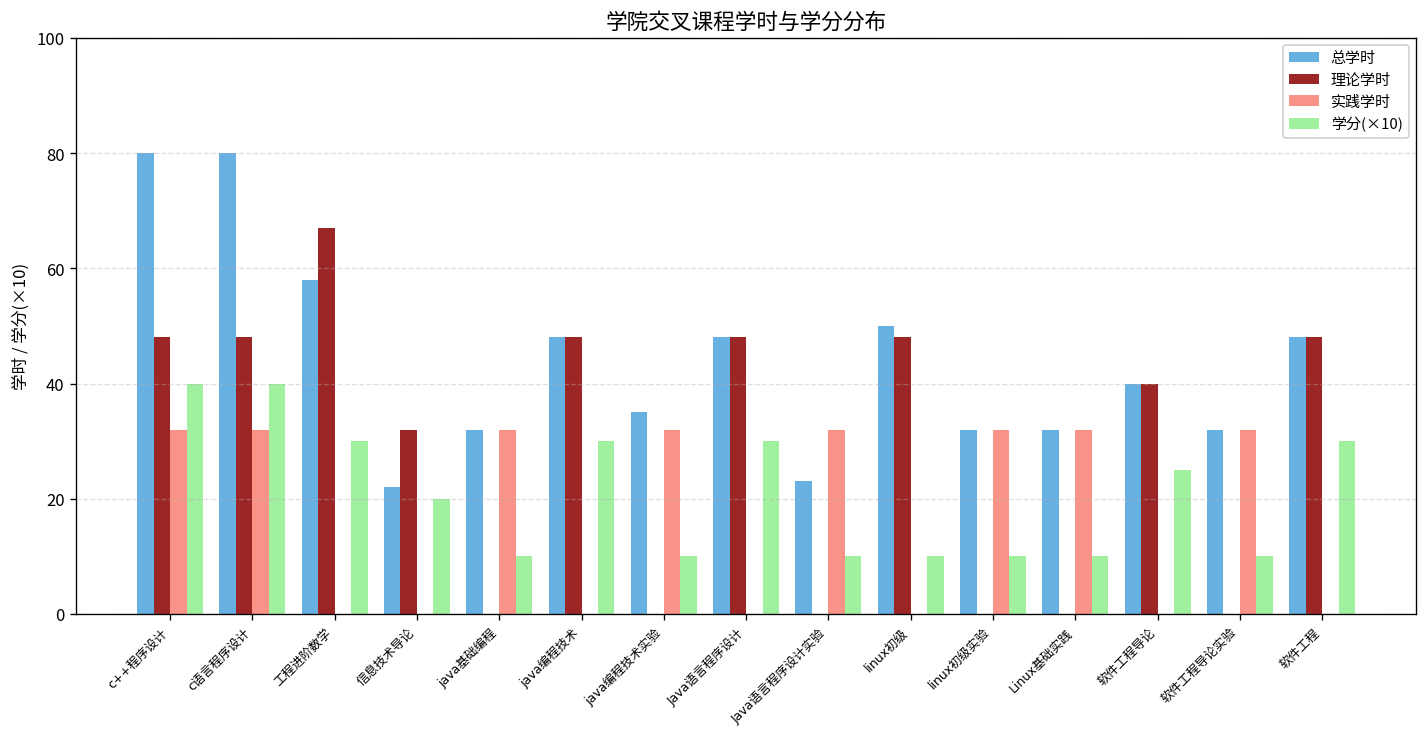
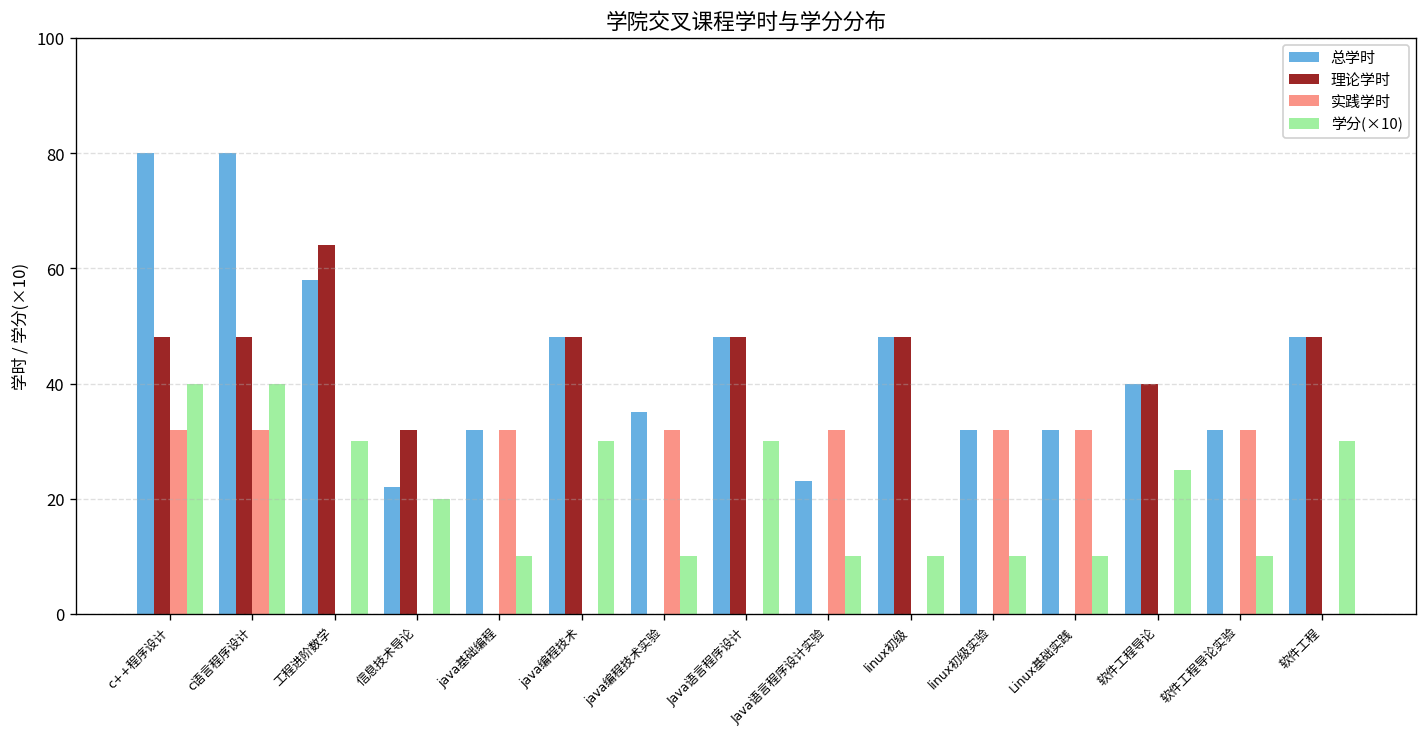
理论学时, 工程进阶数学: 67 -> 64
总学时, linux初级: 50 -> 48
